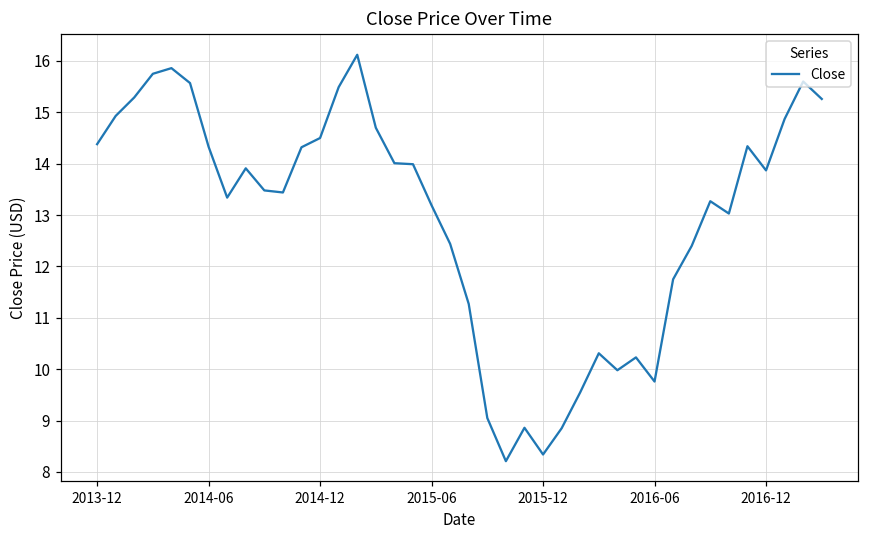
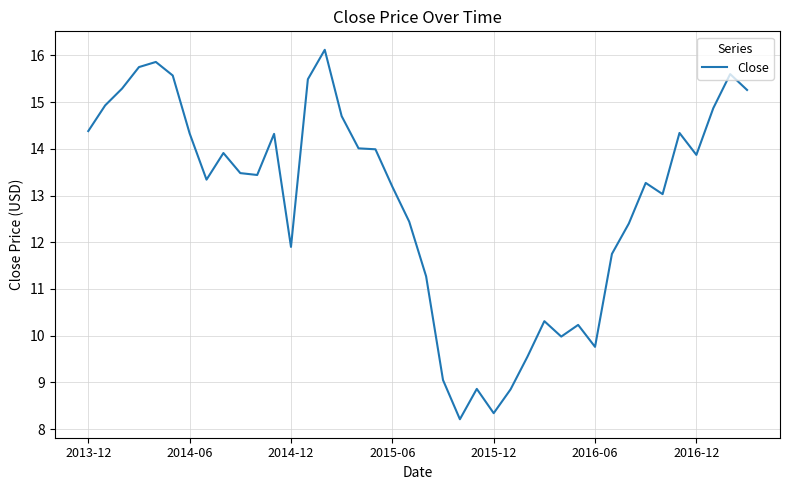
2014-12: 14.5 -> 11.9
